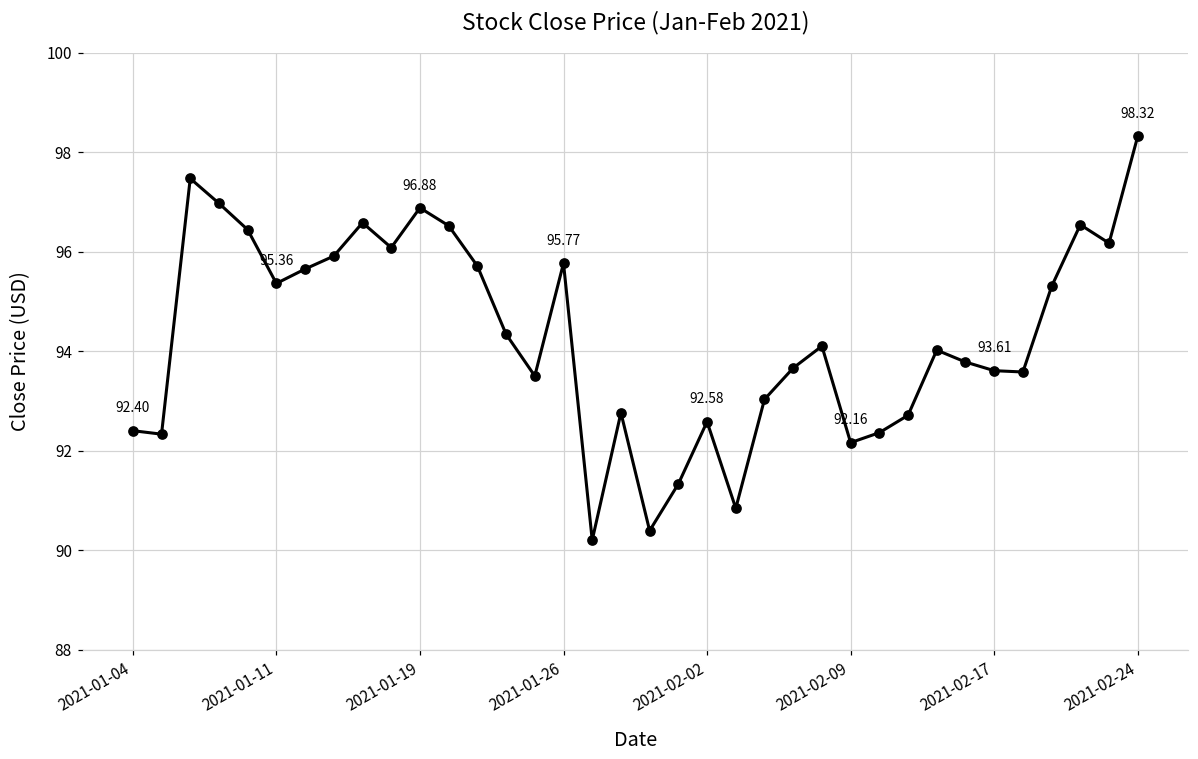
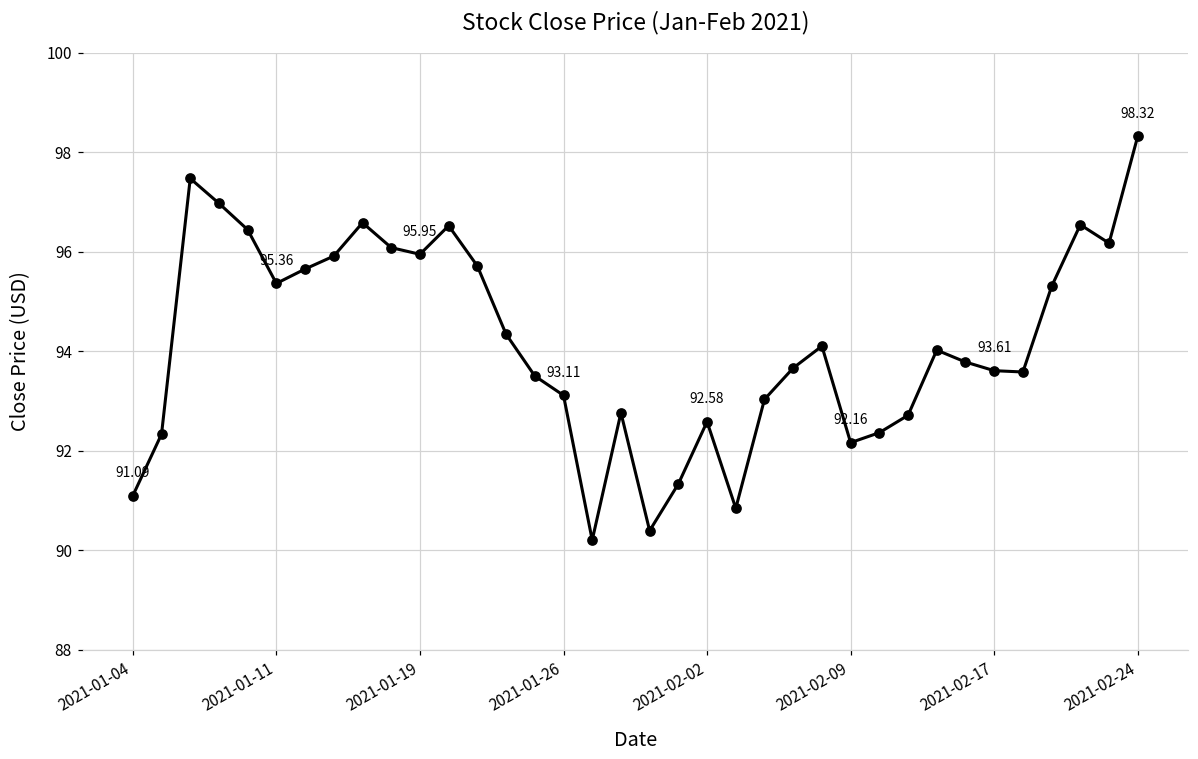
2021-01-04: 92.40 -> 91.09
2021-01-19: 96.88 -> 95.95
2021-01-26: 95.77 -> 93.11
